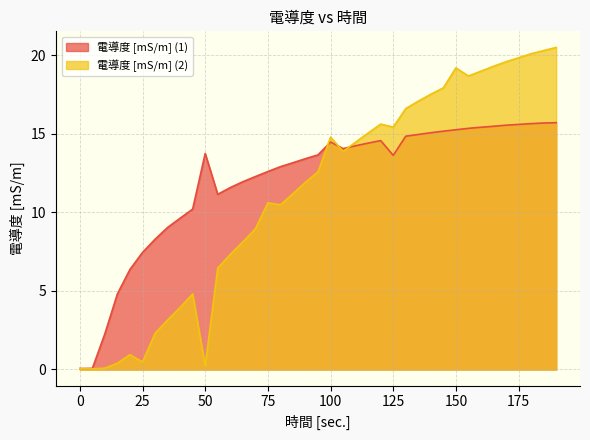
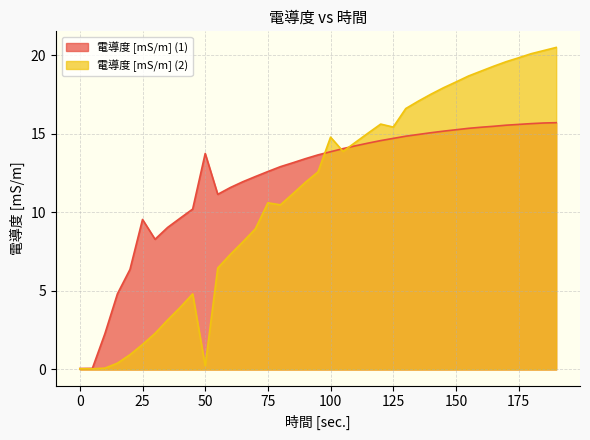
電導度 [mS/m] (1), 25: 7.5 -> 9.6
電導度 [mS/m] (2), 25: 0.5 -> 1.6
電導度 [mS/m] (1), 100: 14.5 -> 13.9
電導度 [mS/m] (1), 125: 13.6 -> 14.7
電導度 [mS/m] (2), 150: 19.2 -> 18.3
